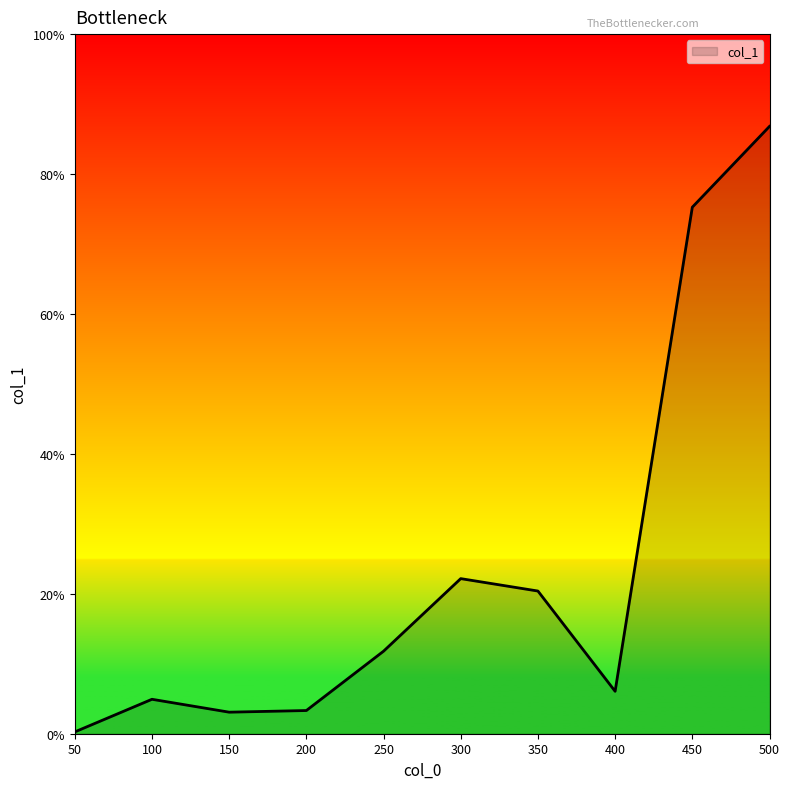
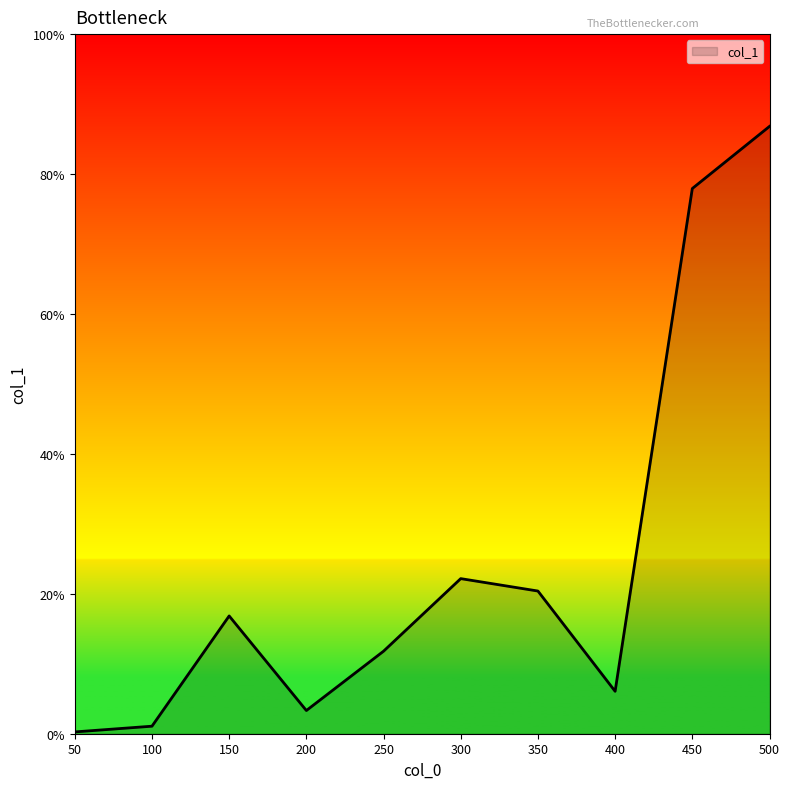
100: 5% -> 1%
150: 3% -> 17%
450: 75% -> 78%
